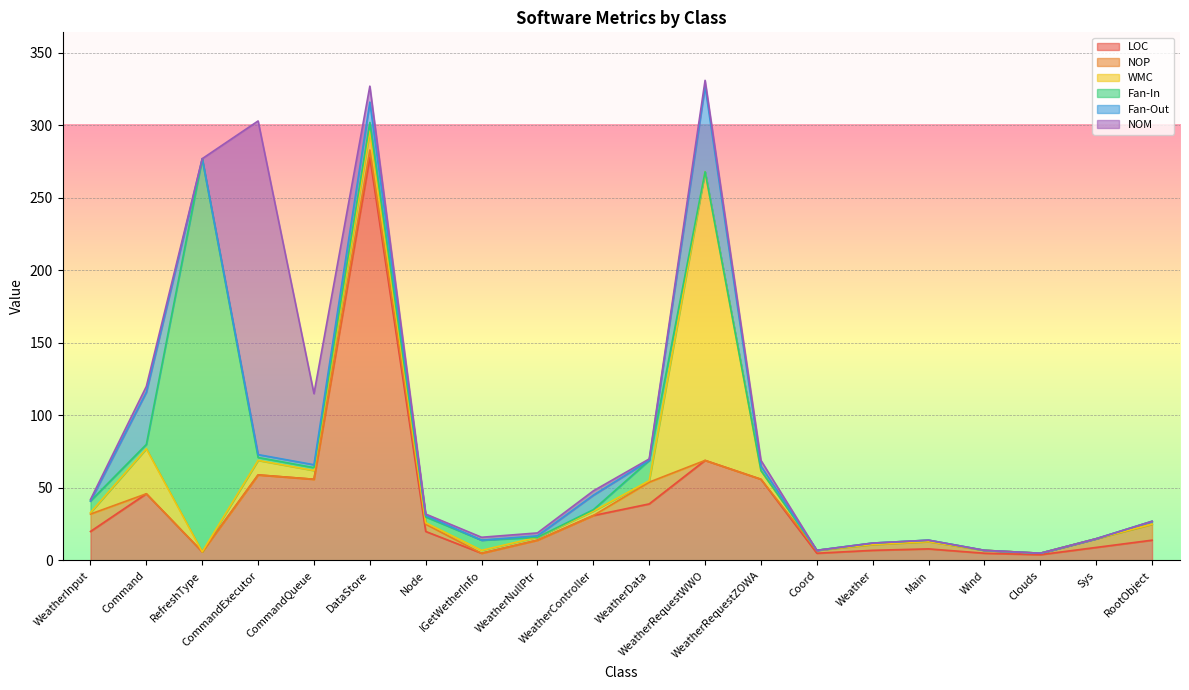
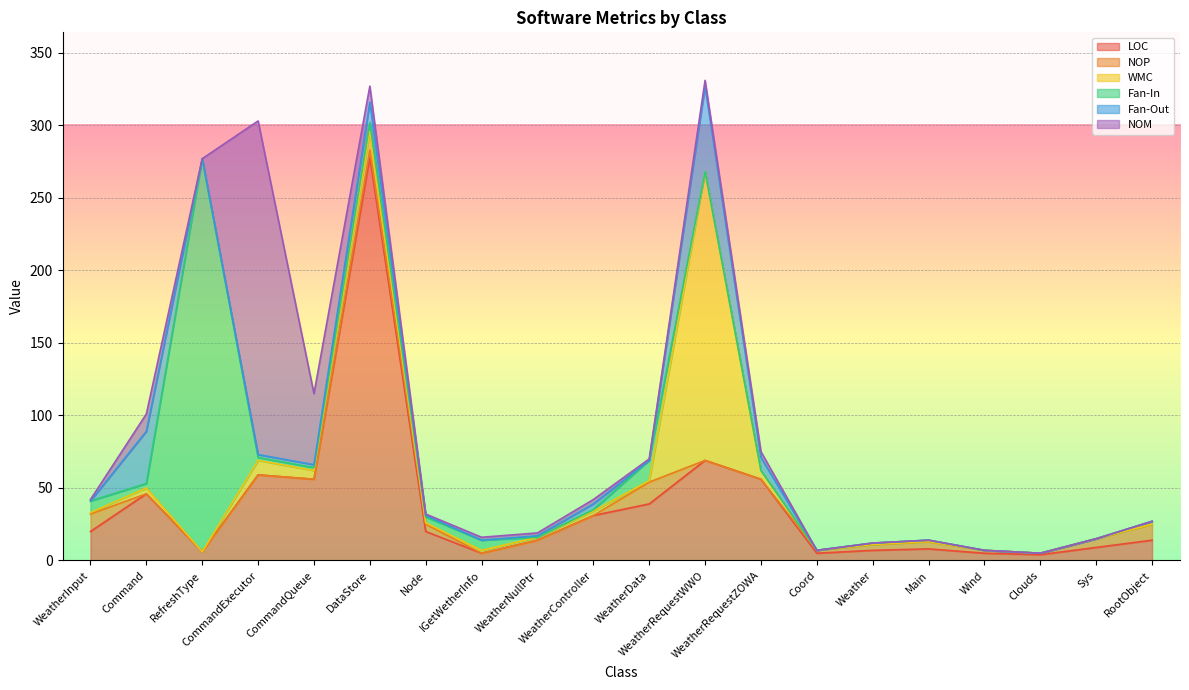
WMC, Command: 31 -> 4
NOM, Command: 4 -> 12
Fan-Out, WeatherController: 10 -> 4
Fan-Out, WeatherRequestZOWA: 3 -> 9
